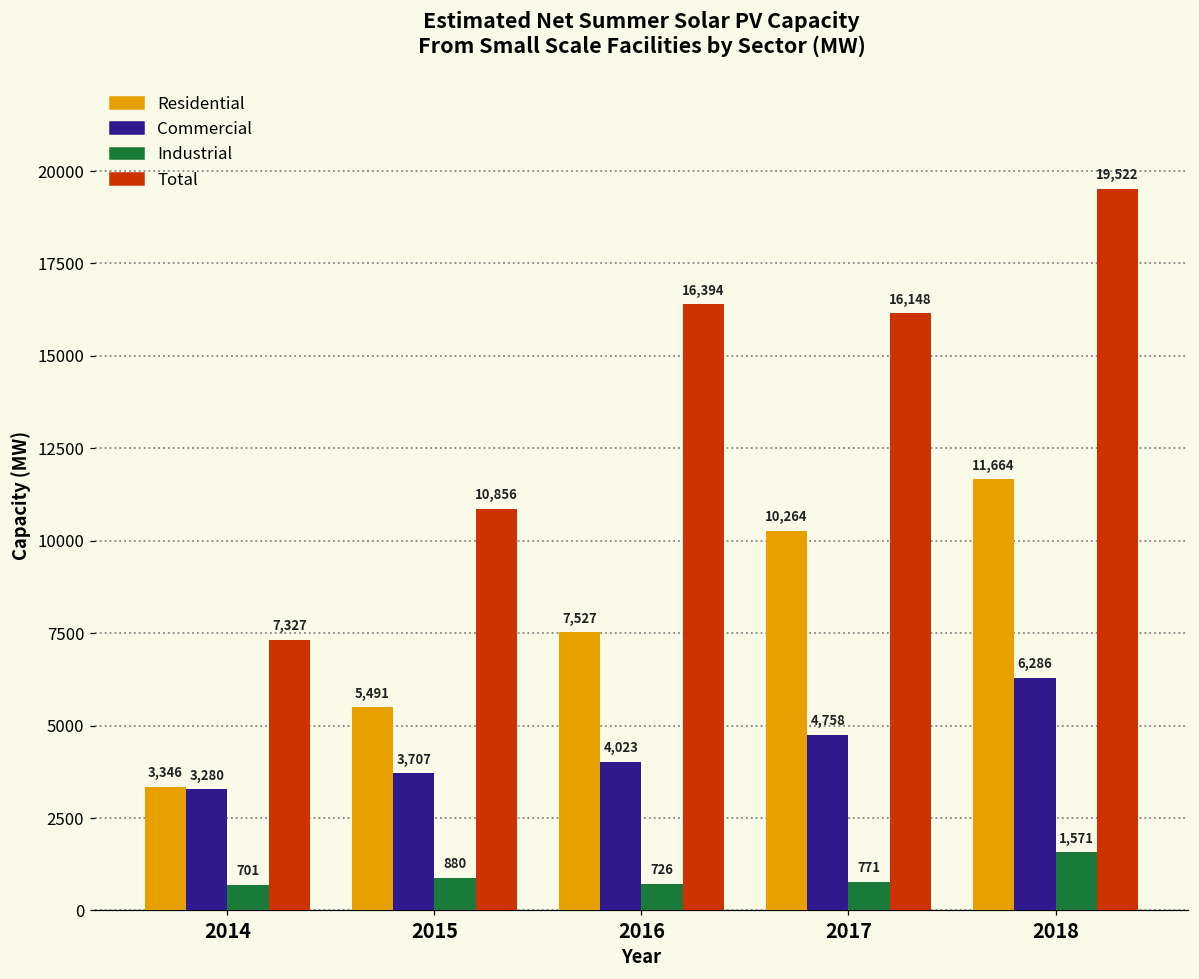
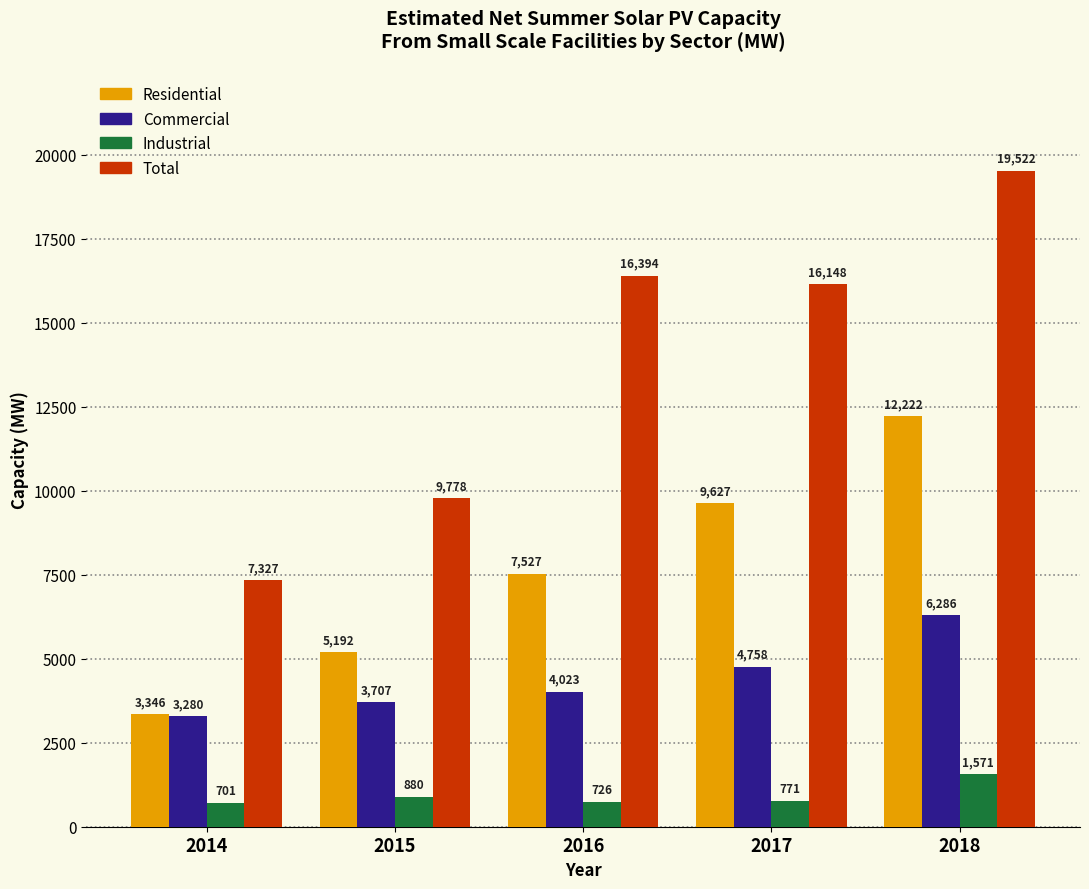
Residential, 2015: 5,491 -> 5,192
Total, 2015: 10,856 -> 9,778
Residential, 2017: 10,264 -> 9,627
Residential, 2018: 11,664 -> 12,222
